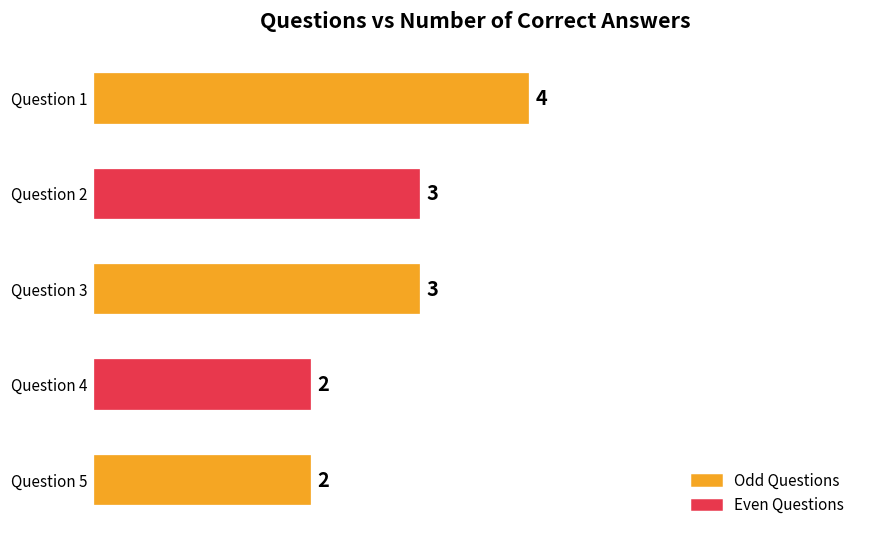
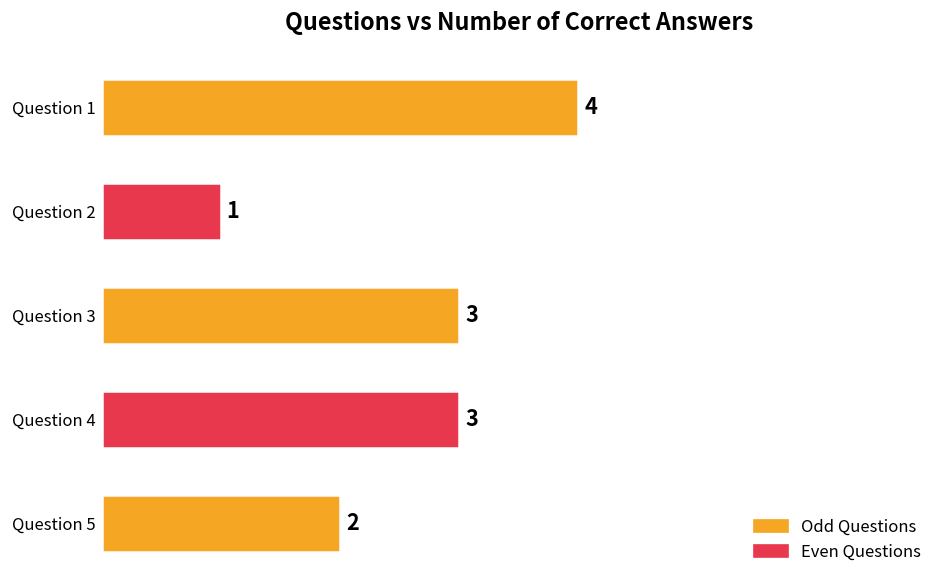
Question 2: 3 -> 1
Question 4: 2 -> 3
